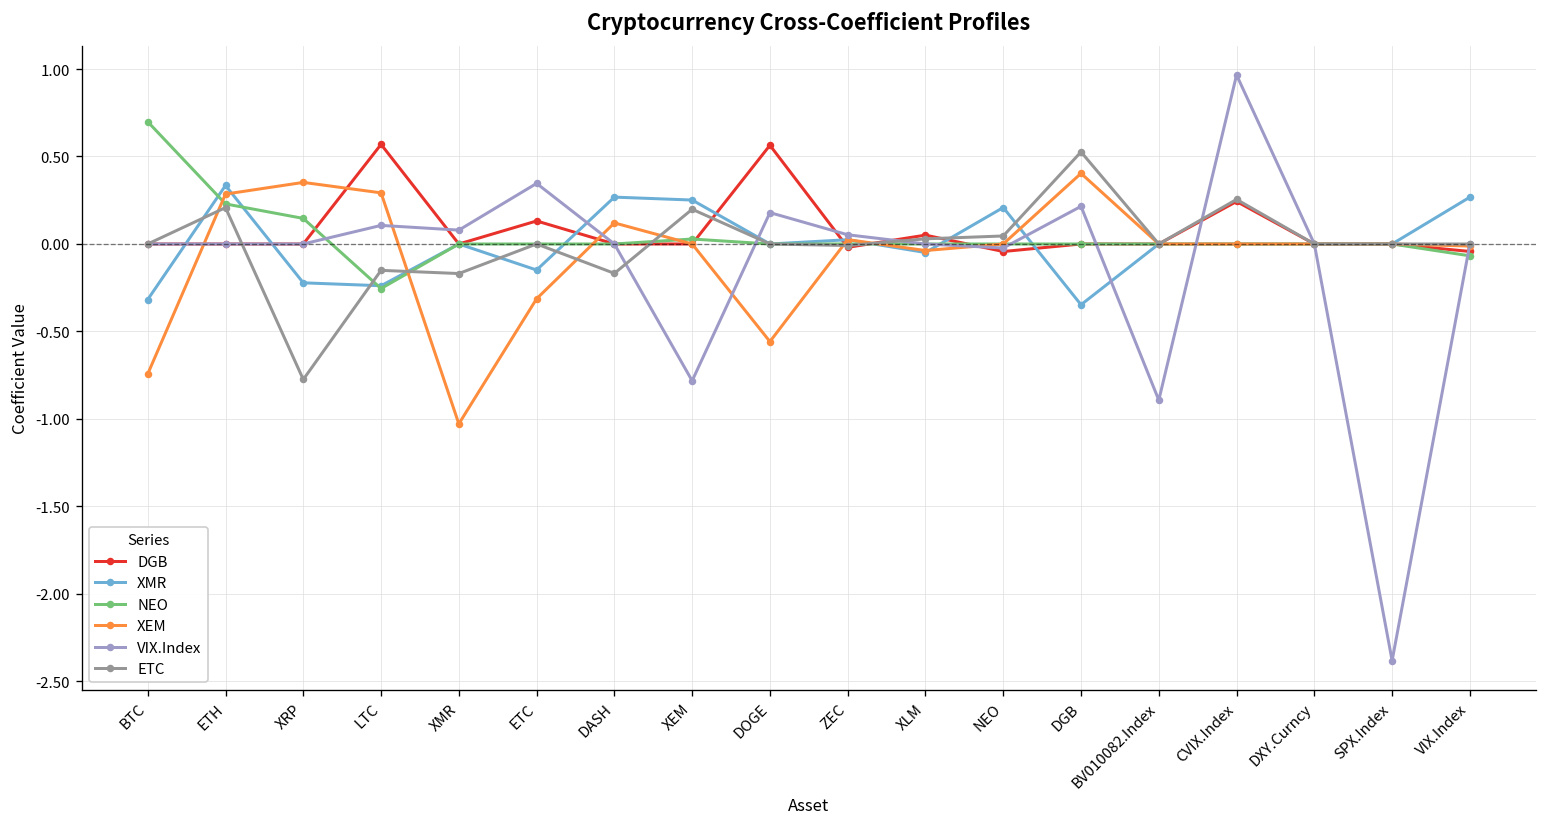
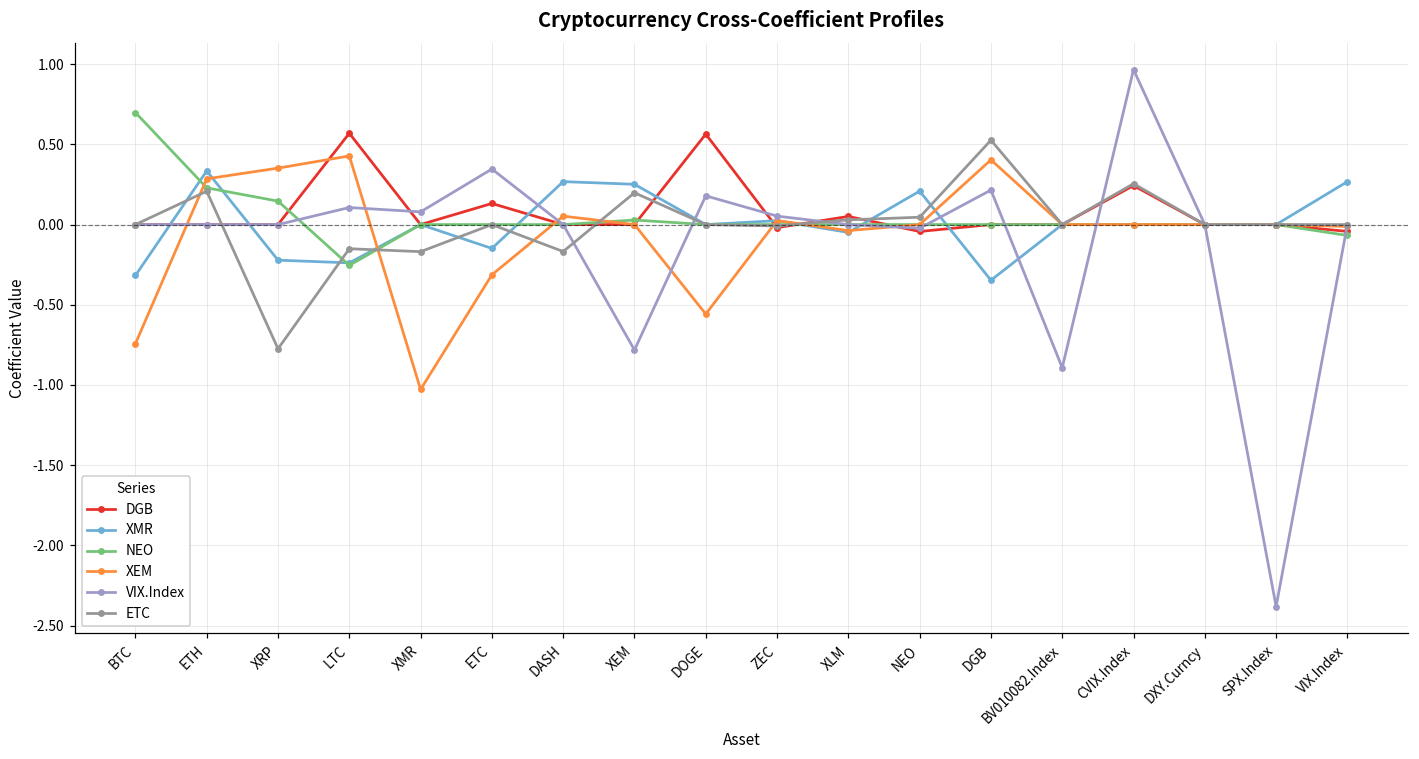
XEM, LTC: 0.29 -> 0.43
XEM, DASH: 0.12 -> 0.05
